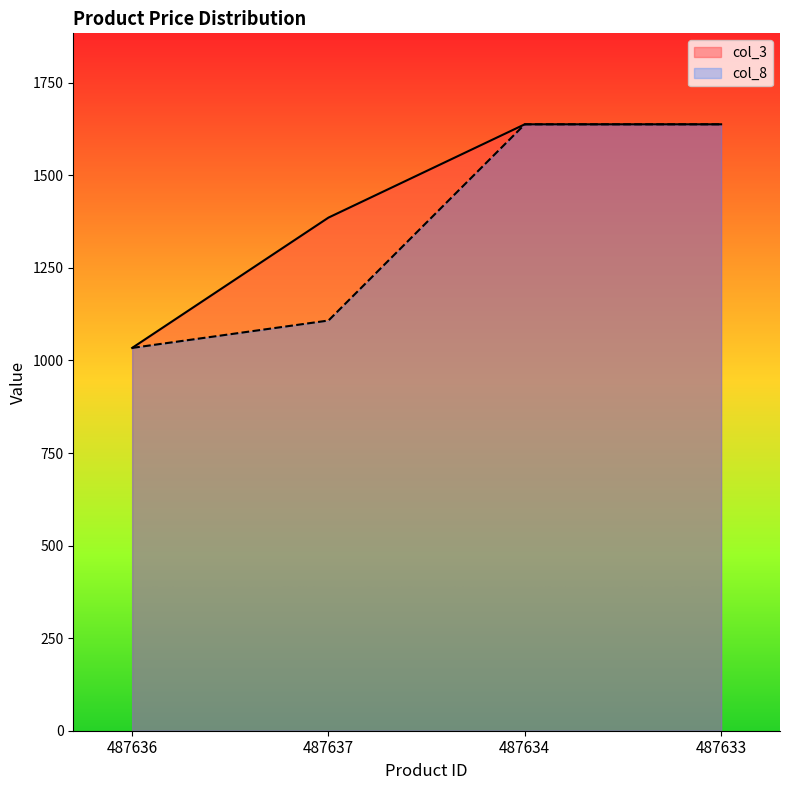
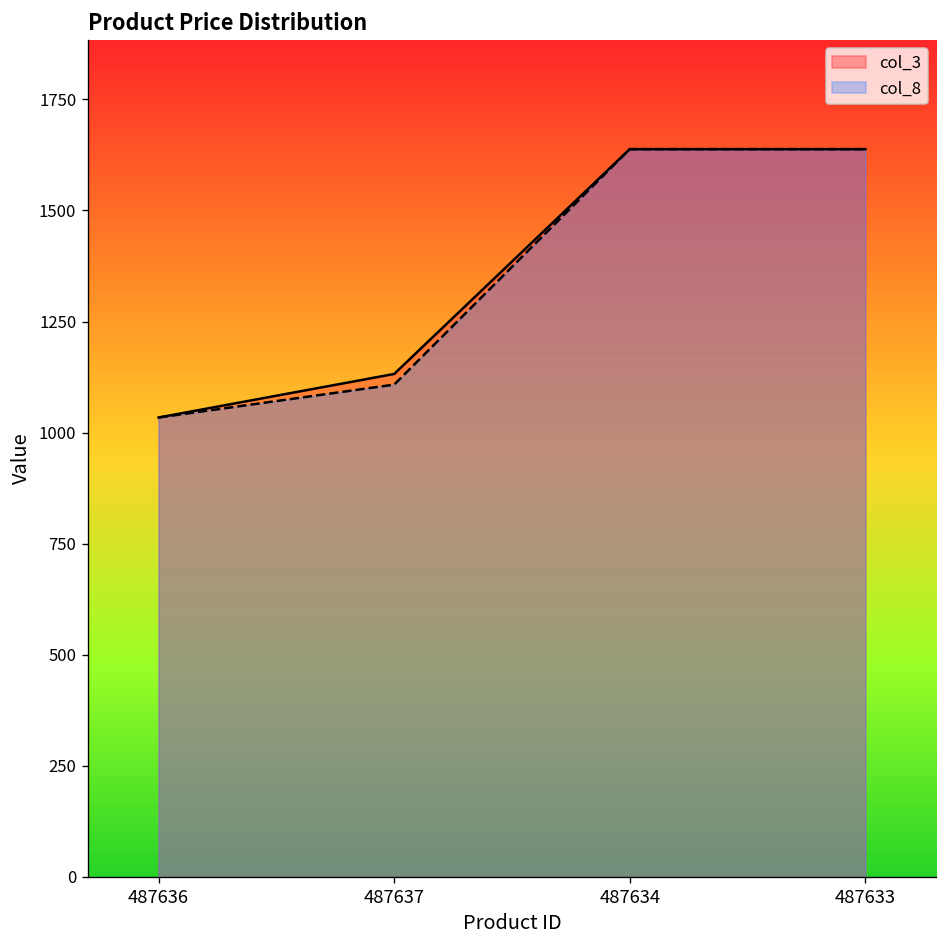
col_3, 487637: 1390 -> 1130
